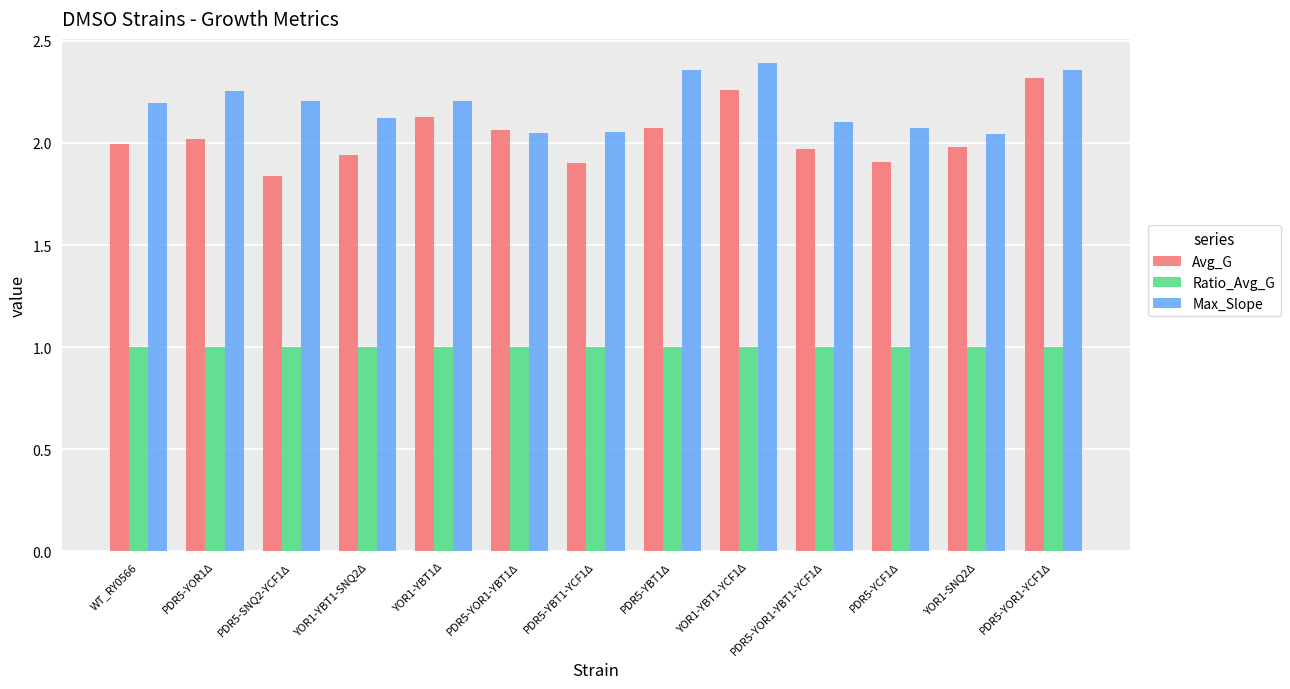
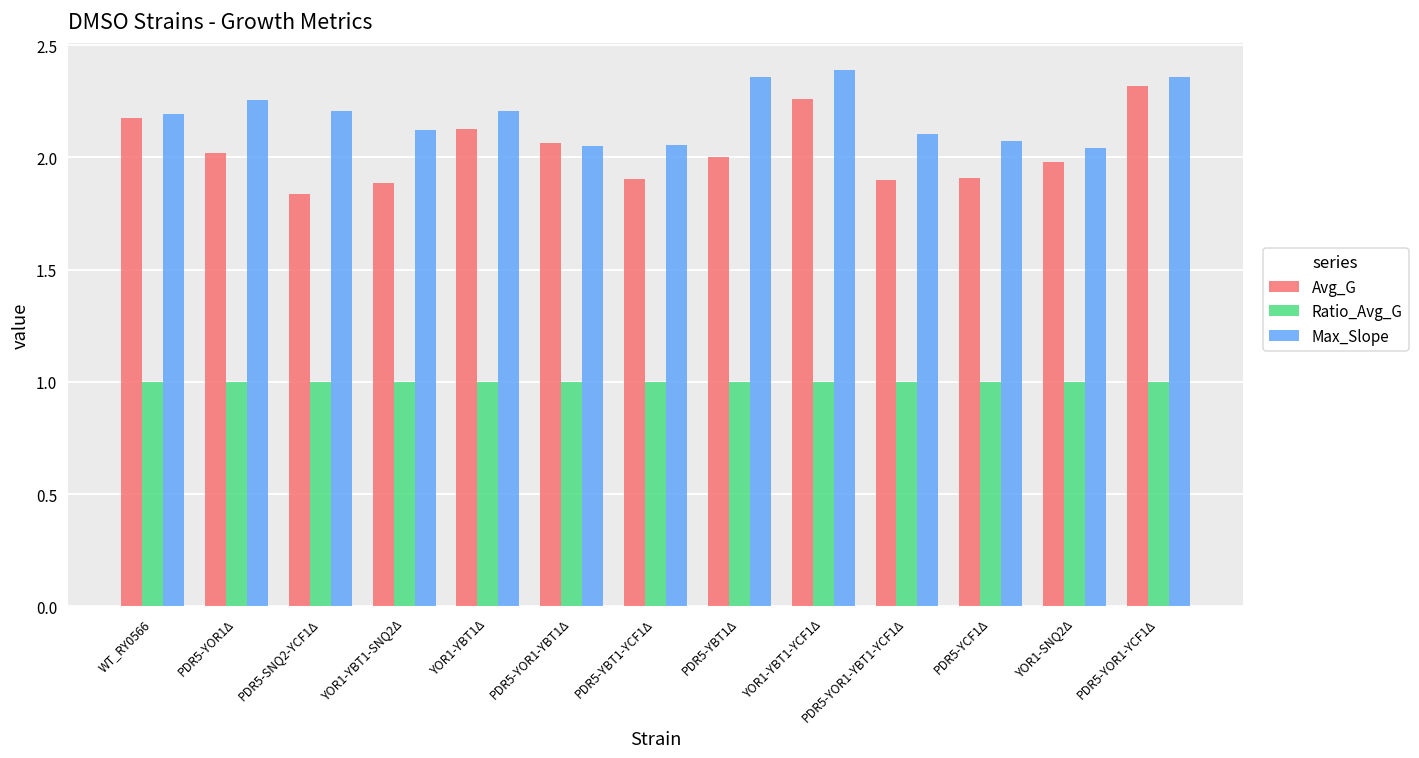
Avg_G, WT_RY0566: 2.00 -> 2.17
Avg_G, YOR1-YBT1-SNQ2Δ: 1.94 -> 1.89
Avg_G, PDR5-YBT1Δ: 2.08 -> 2.00
Avg_G, PDR5-YOR1-YBT1-YCF1Δ: 1.97 -> 1.90
